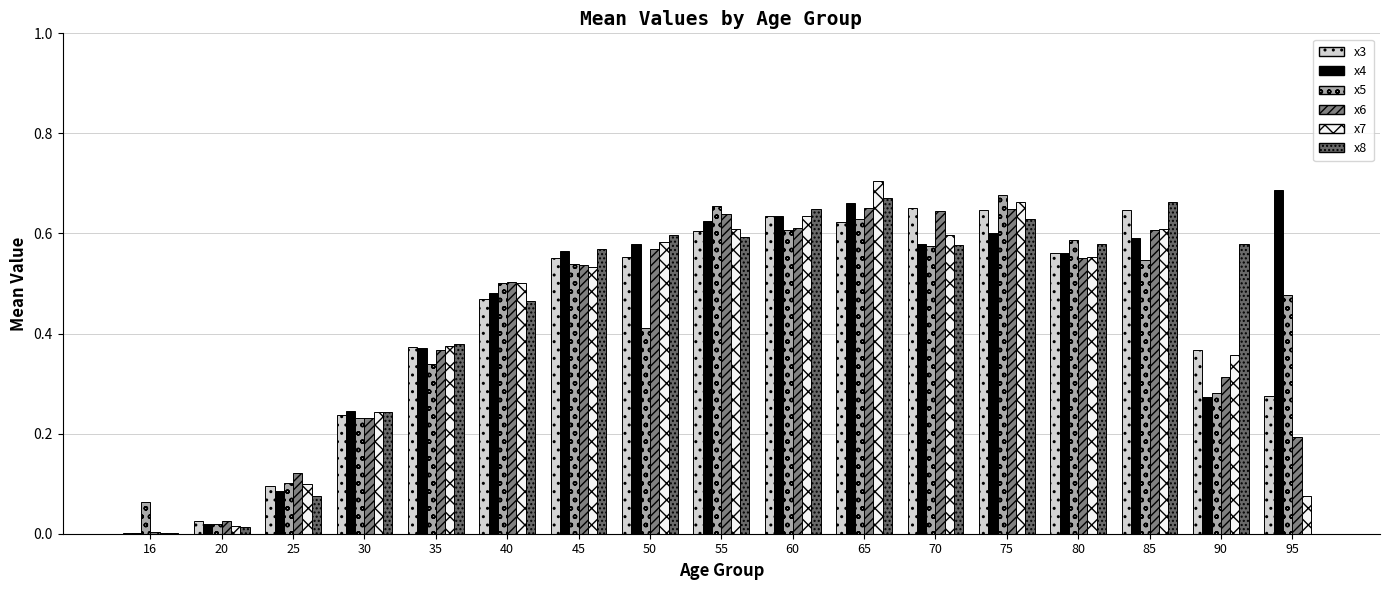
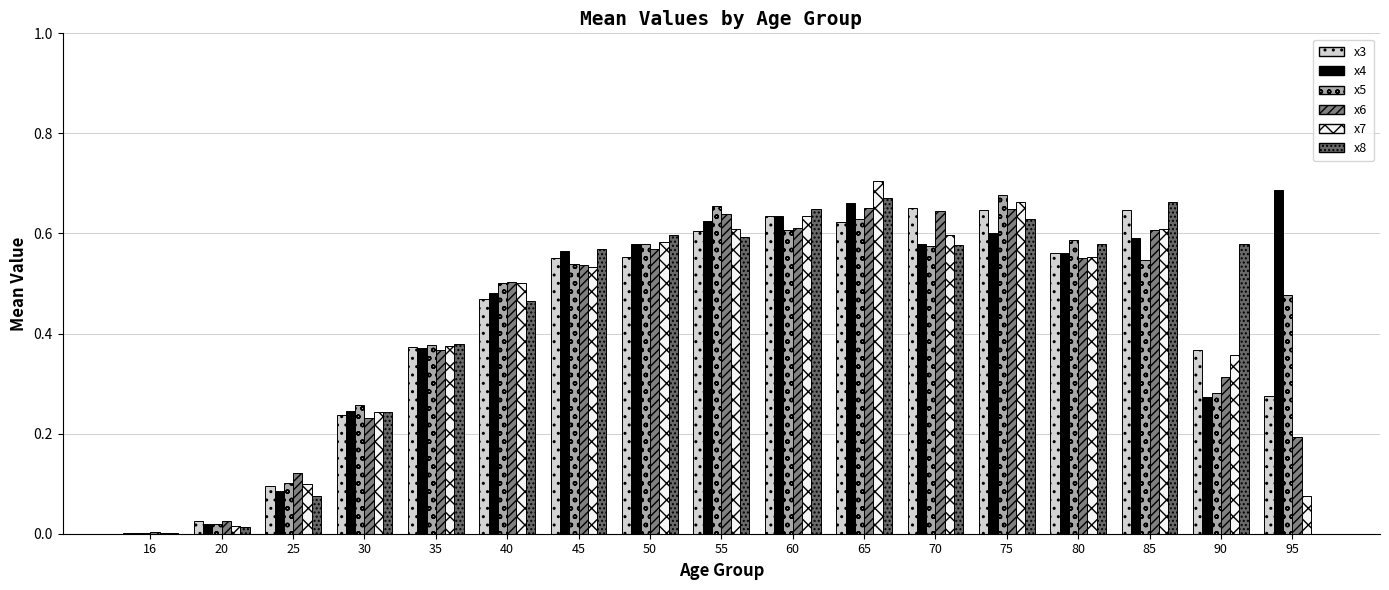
x5, 16: 0.06 -> 0.00
x5, 30: 0.23 -> 0.26
x5, 35: 0.34 -> 0.38
x5, 50: 0.41 -> 0.58
